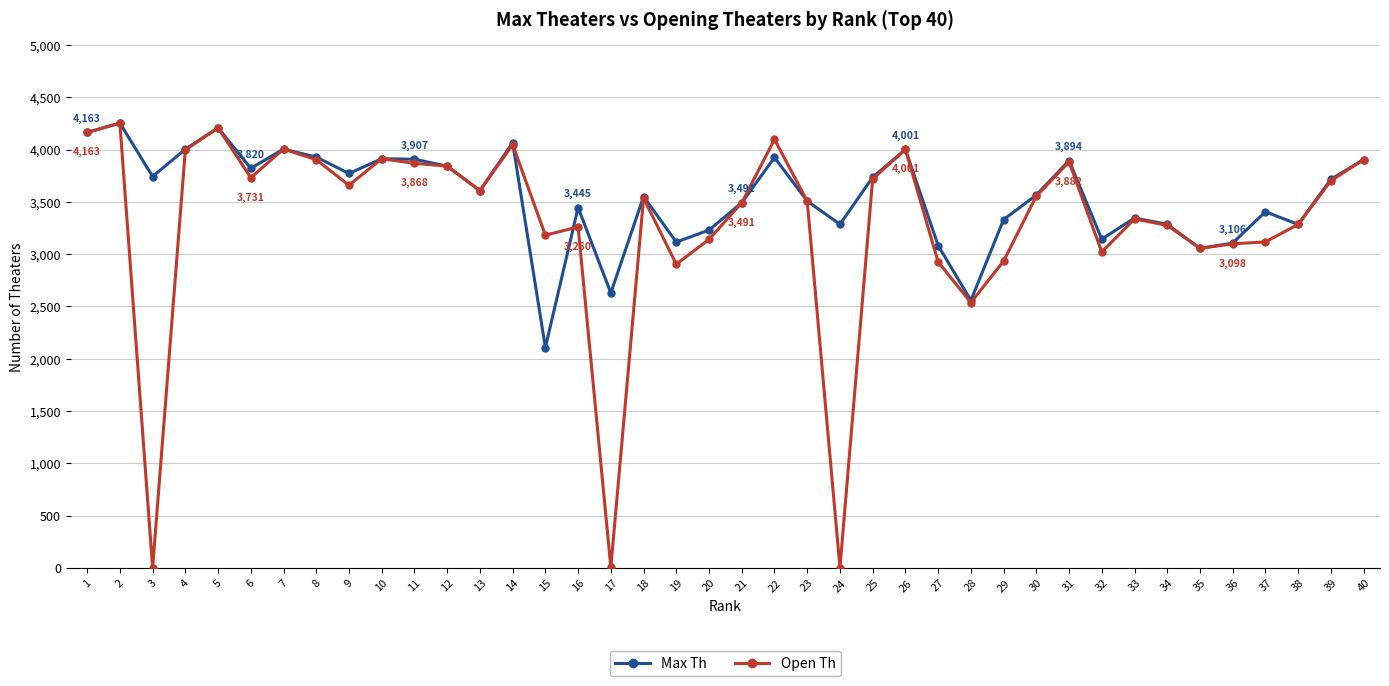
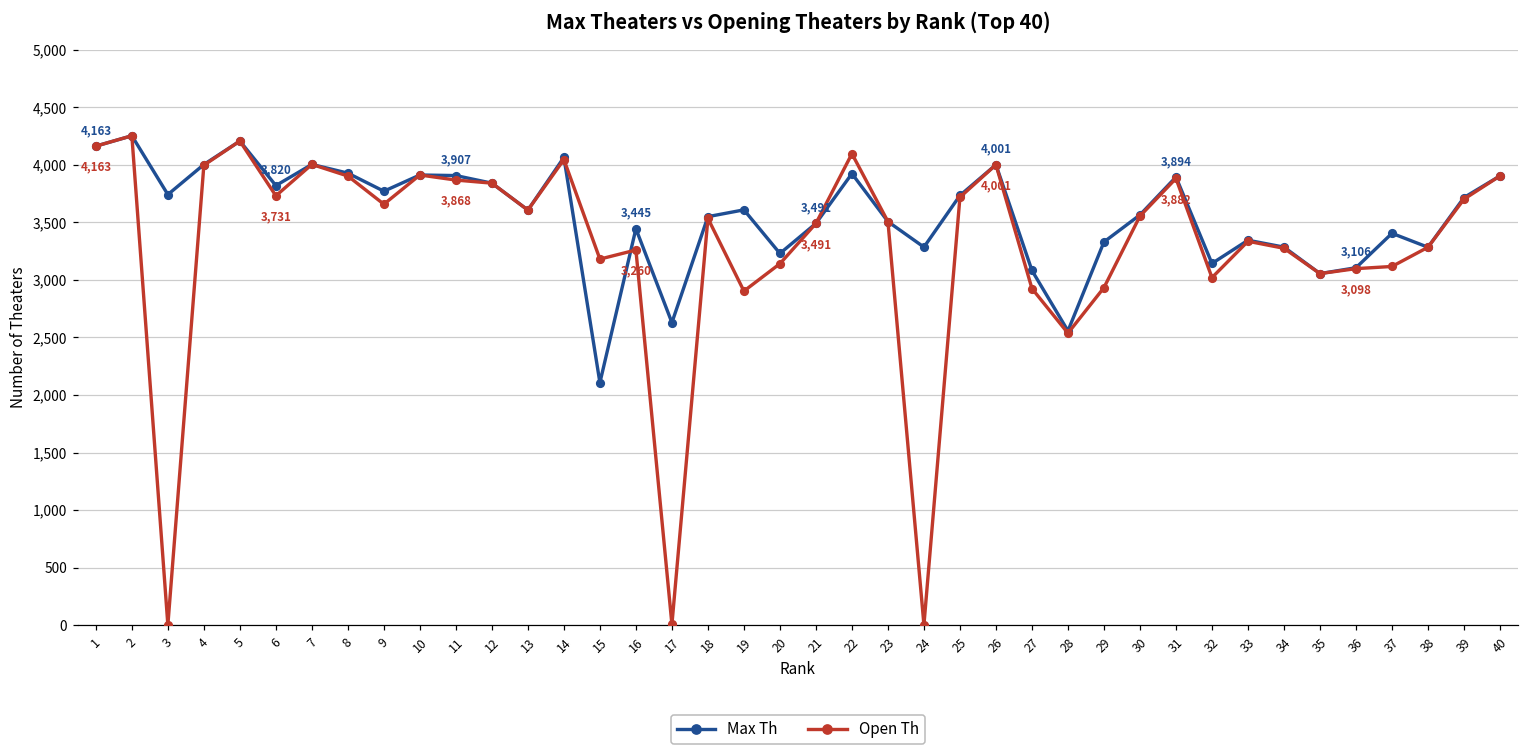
Max Th, 19: 3,120 -> 3,610
